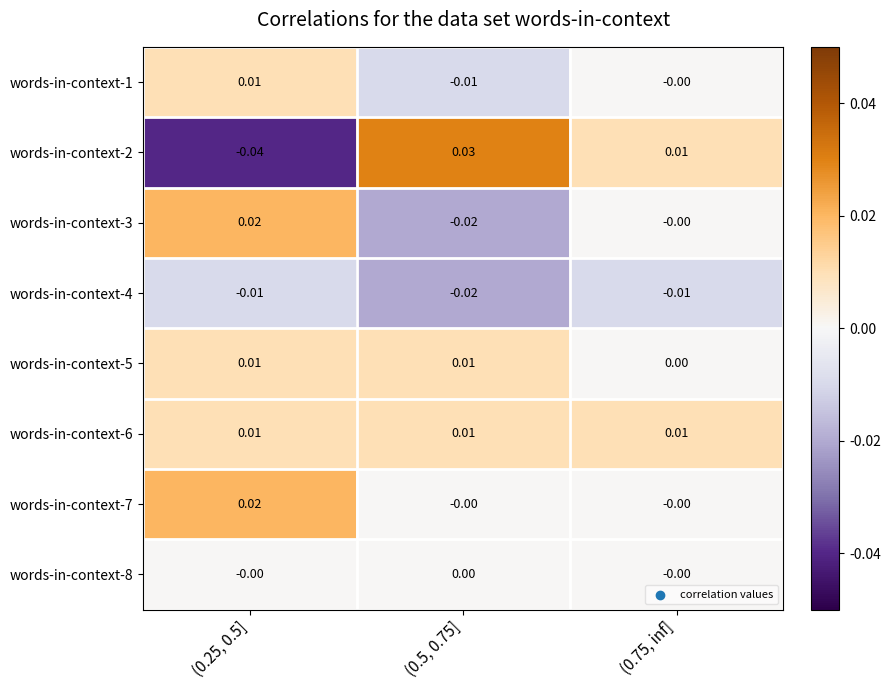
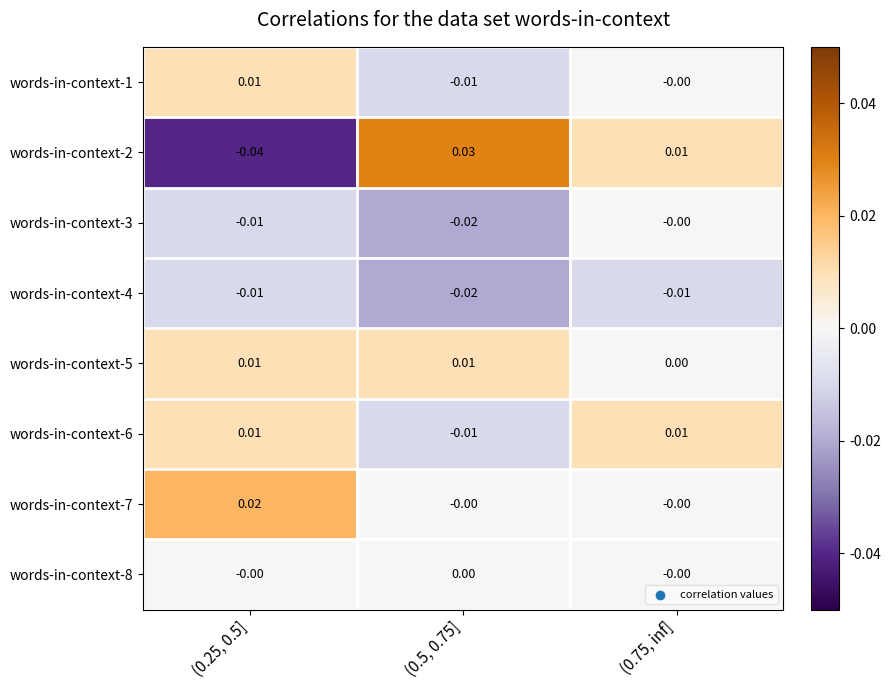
words-in-context-3, (0.25, 0.5]: 0.02 -> -0.01
words-in-context-6, (0.5, 0.75]: 0.01 -> -0.01
